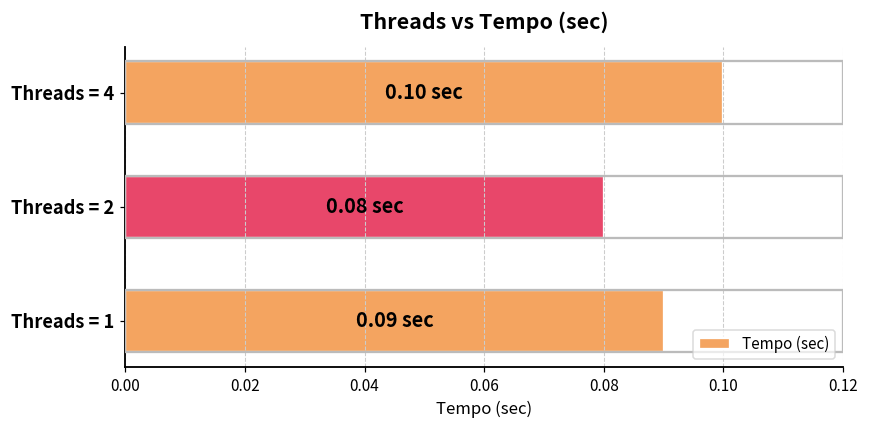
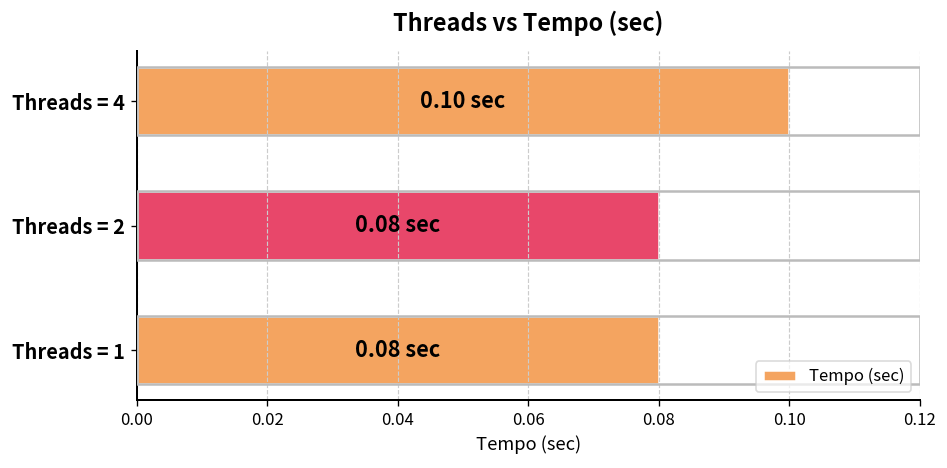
Threads = 1: 0.09 -> 0.08
